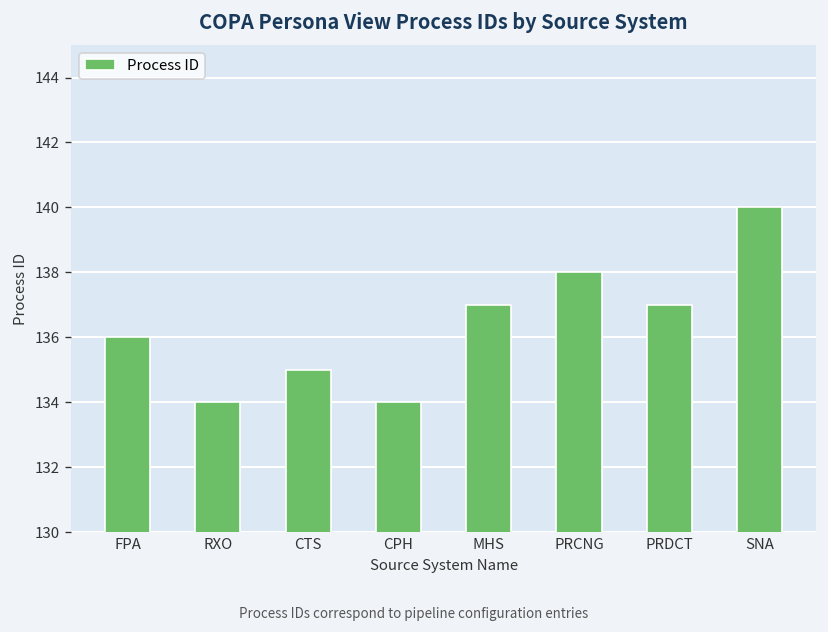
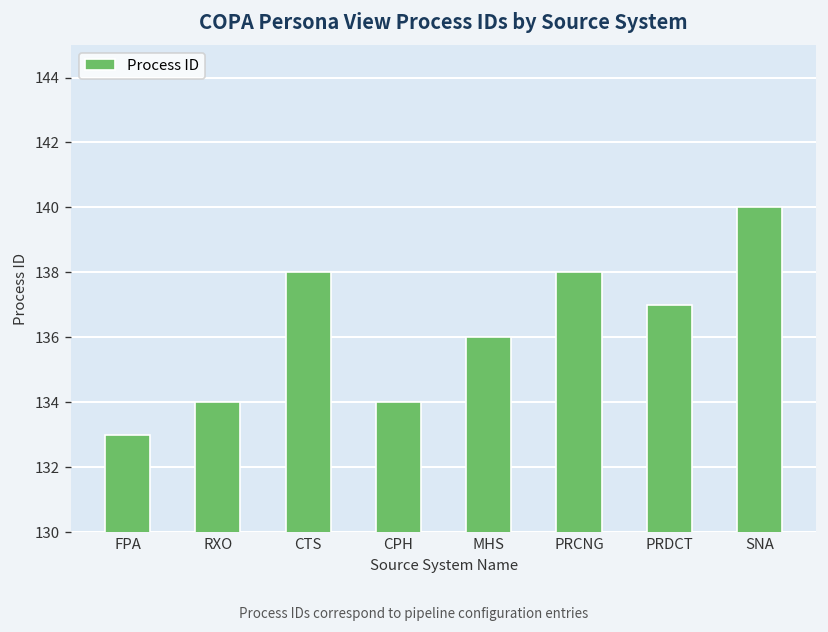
FPA: 136 -> 133
CTS: 135 -> 138
MHS: 137 -> 136
